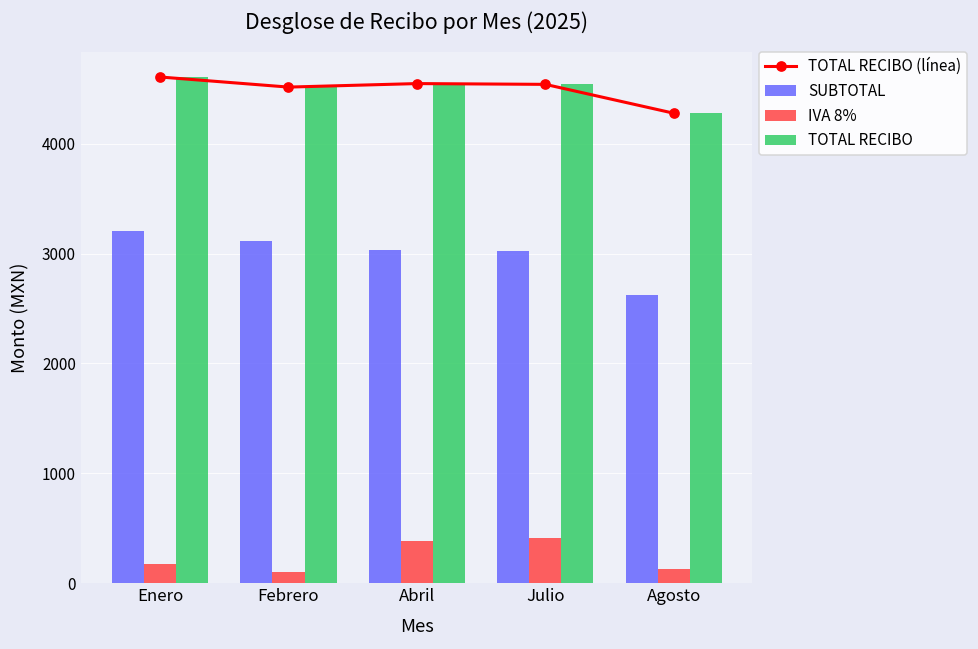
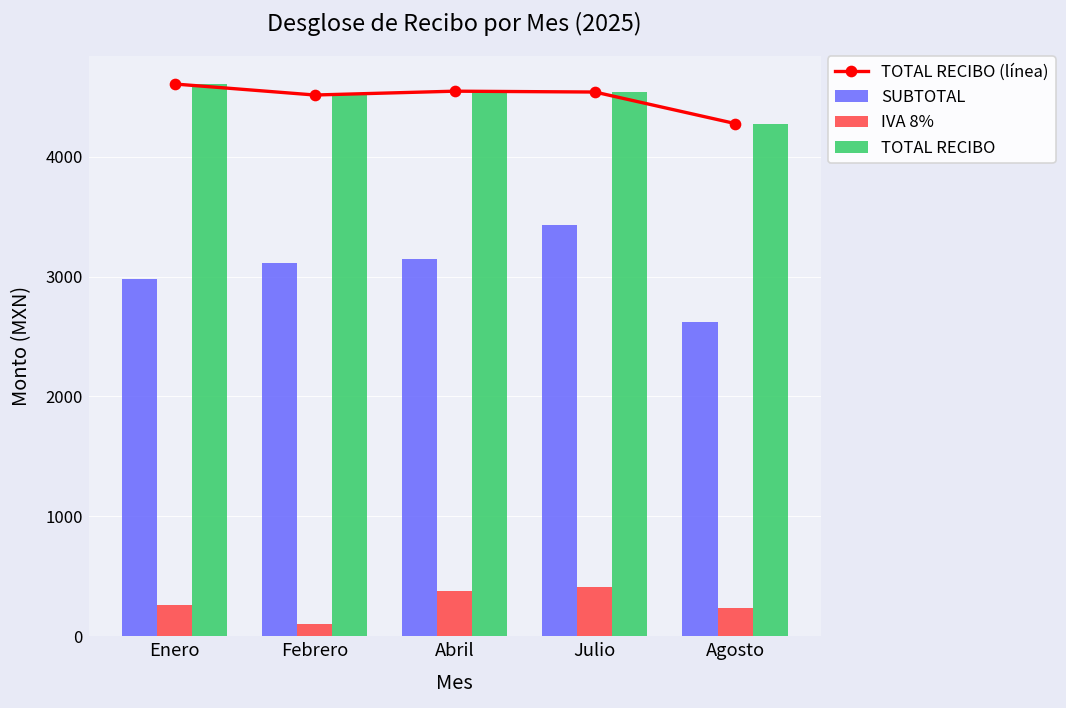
SUBTOTAL, Enero: 3200 -> 3000
IVA 8%, Enero: 200 -> 300
SUBTOTAL, Abril: 3000 -> 3100
SUBTOTAL, Julio: 3000 -> 3400
IVA 8%, Agosto: 100 -> 200
